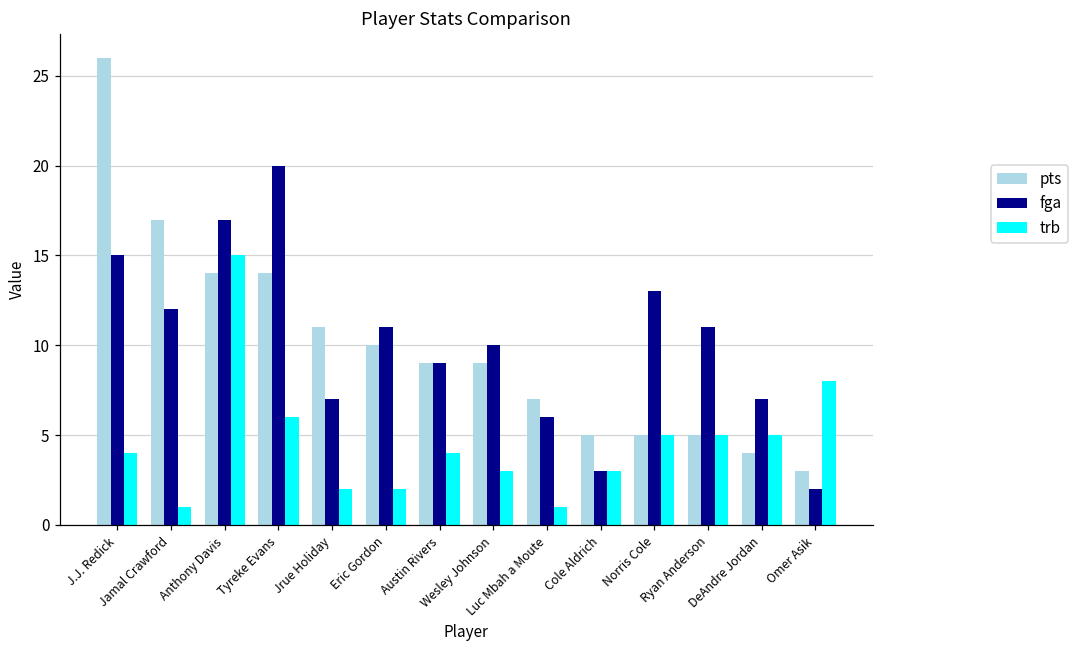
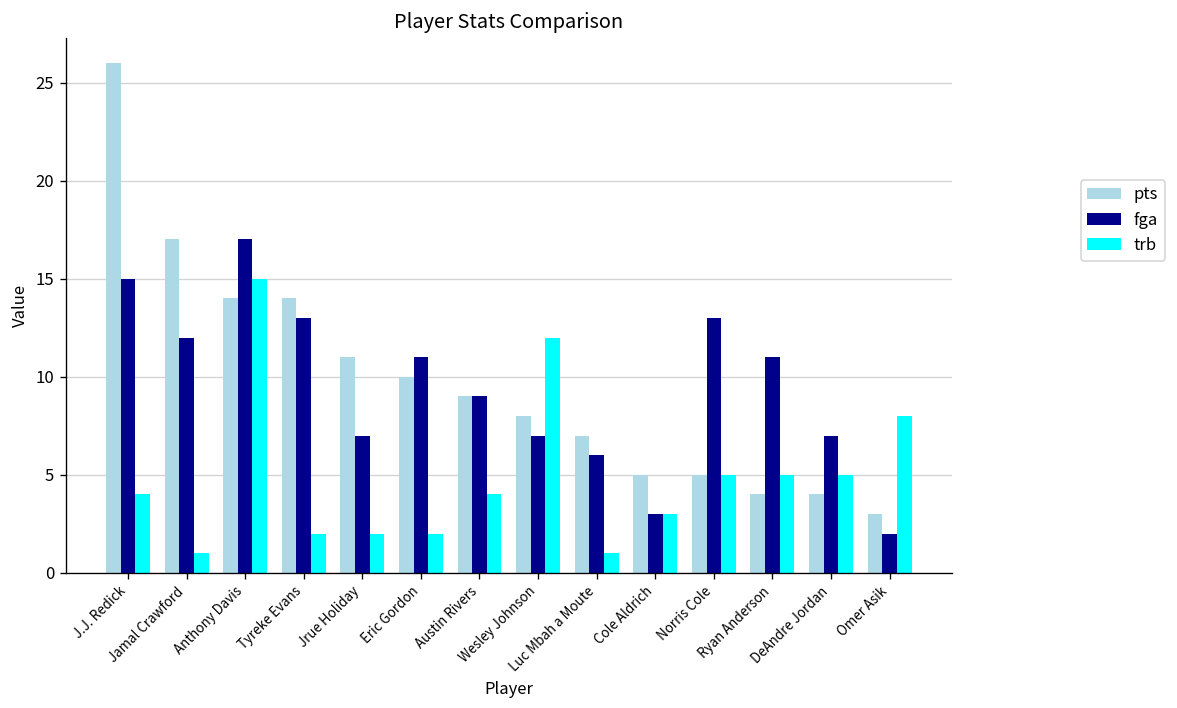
fga, Tyreke Evans: 20 -> 13
trb, Tyreke Evans: 6 -> 2
pts, Wesley Johnson: 9 -> 8
fga, Wesley Johnson: 10 -> 7
trb, Wesley Johnson: 3 -> 12
pts, Ryan Anderson: 5 -> 4
